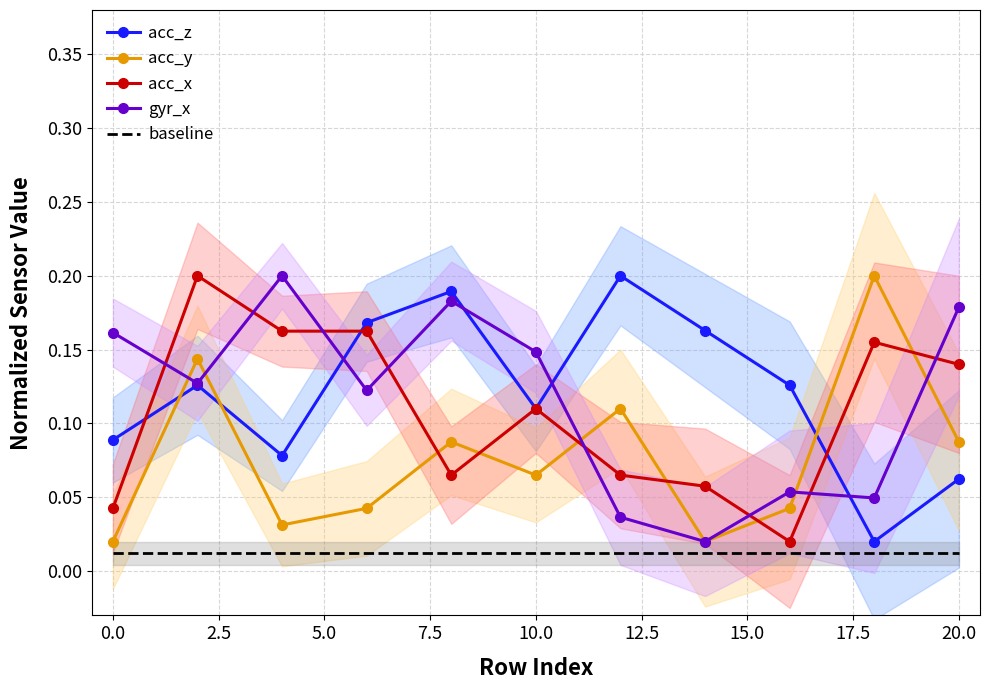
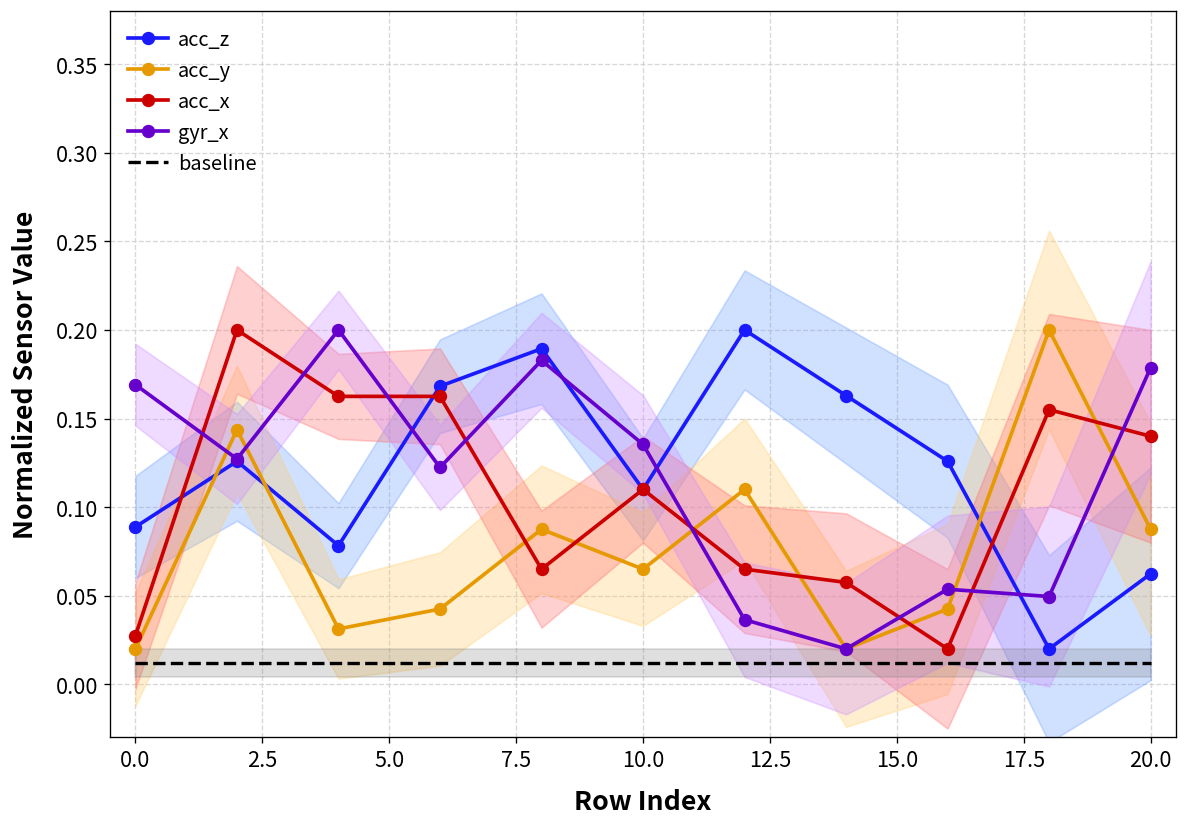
acc_x, 0.0: 0.042 -> 0.027
gyr_x, 0.0: 0.162 -> 0.169
gyr_x, 10.0: 0.148 -> 0.135
